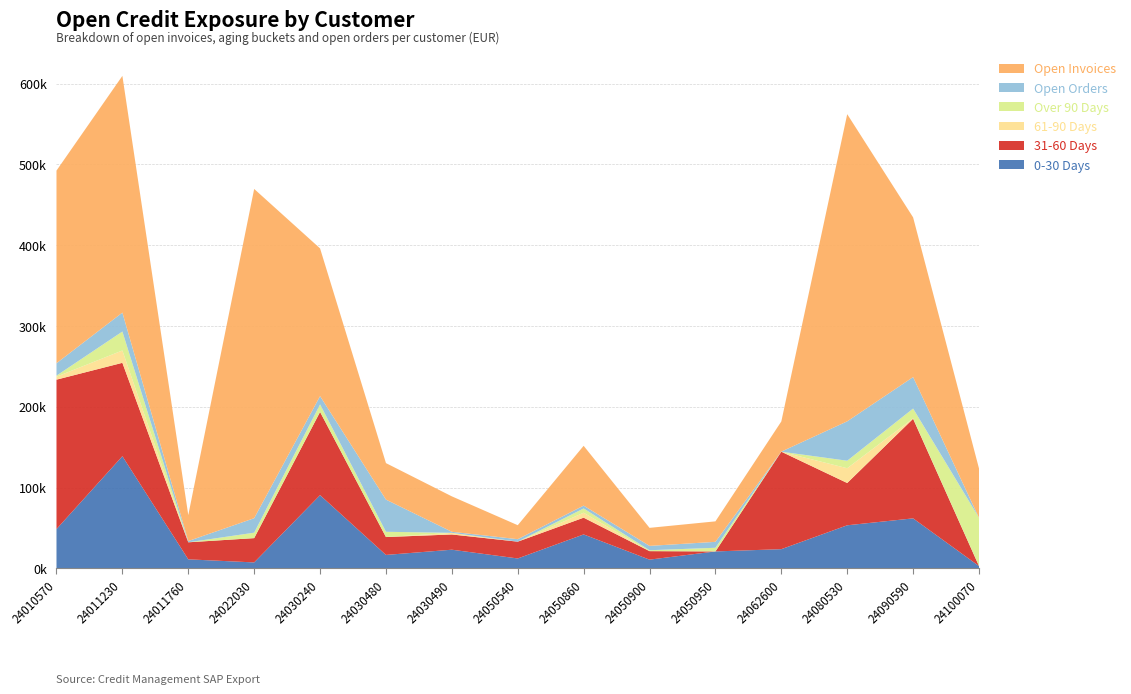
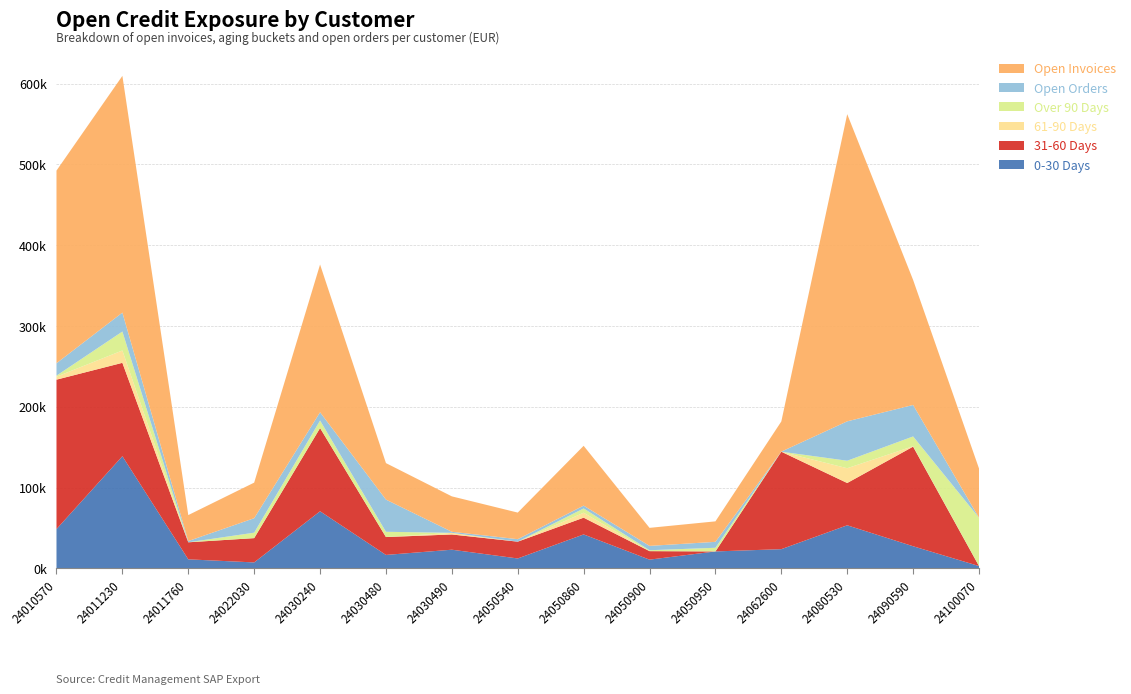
Open Invoices, 24022030: 410000 -> 40000
0-30 Days, 24030240: 90000 -> 70000
Open Invoices, 24050540: 20000 -> 30000
0-30 Days, 24090590: 60000 -> 30000
Open Invoices, 24090590: 200000 -> 150000
